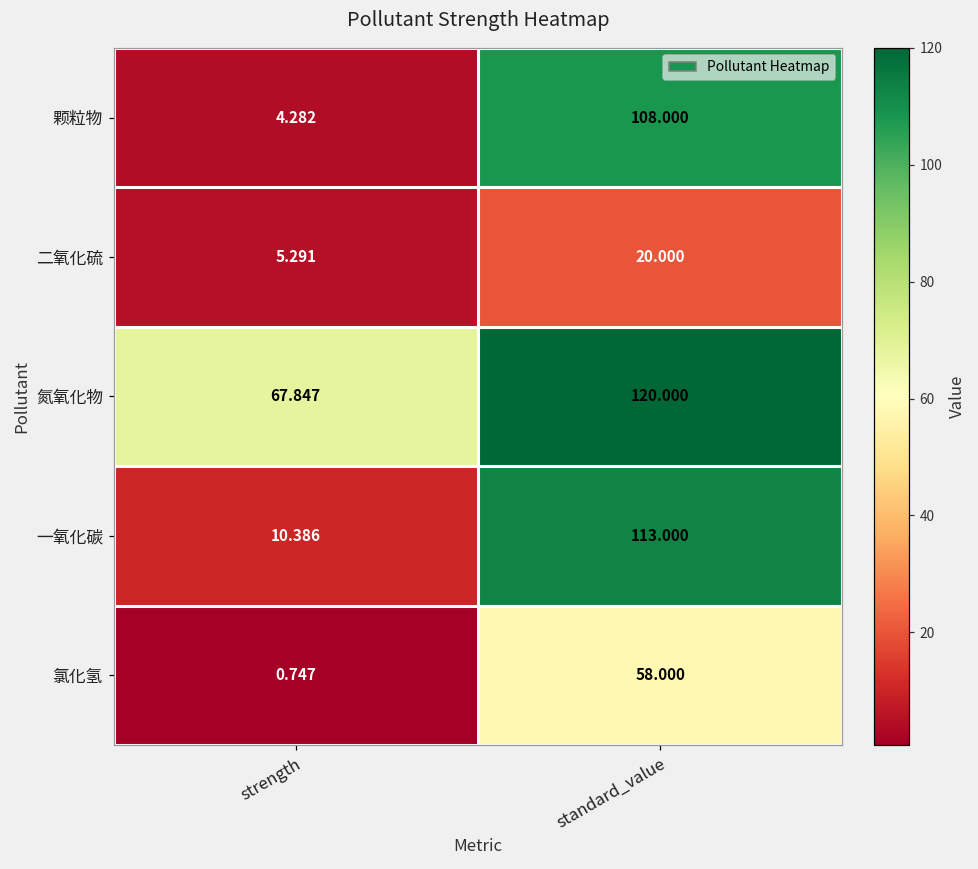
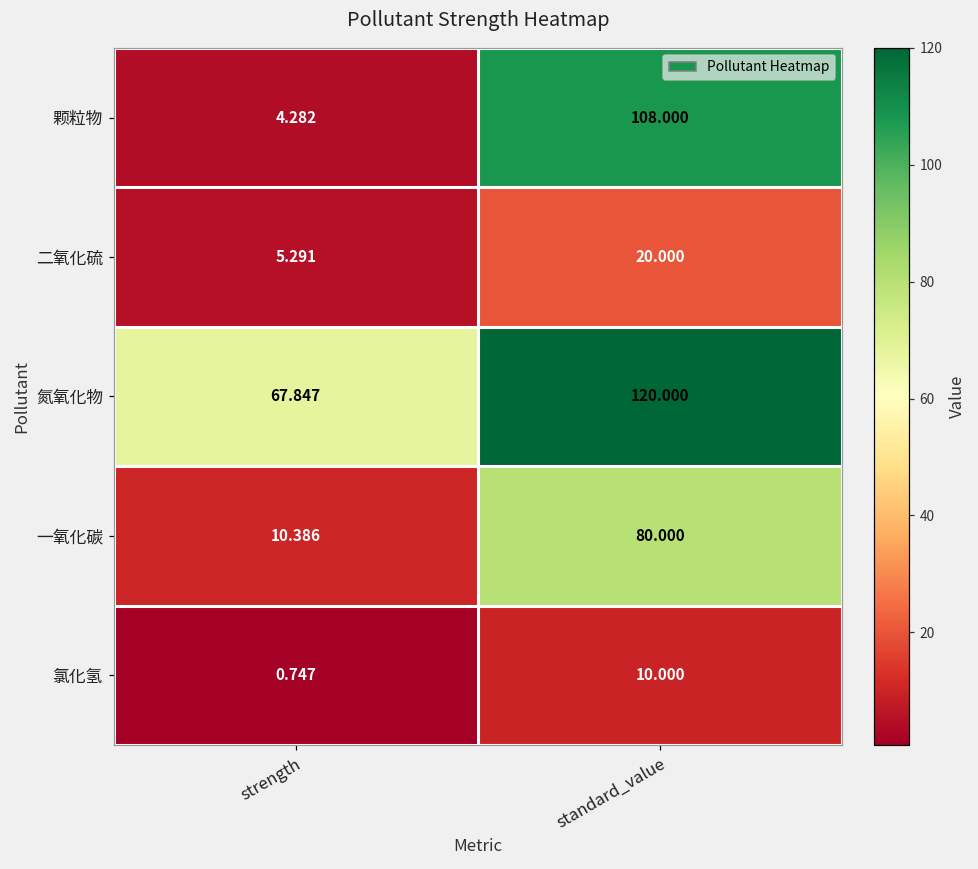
一氧化碳, standard_value: 113.000 -> 80.000
氯化氢, standard_value: 58.000 -> 10.000
